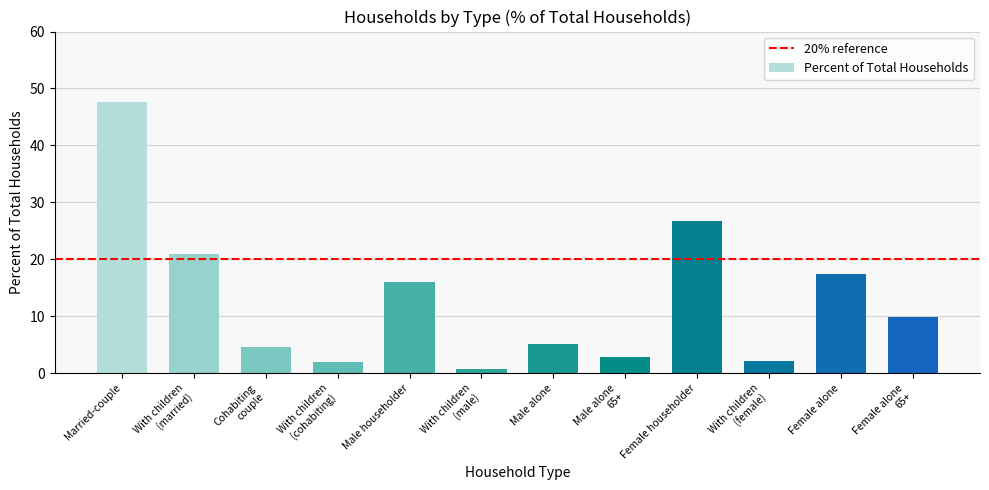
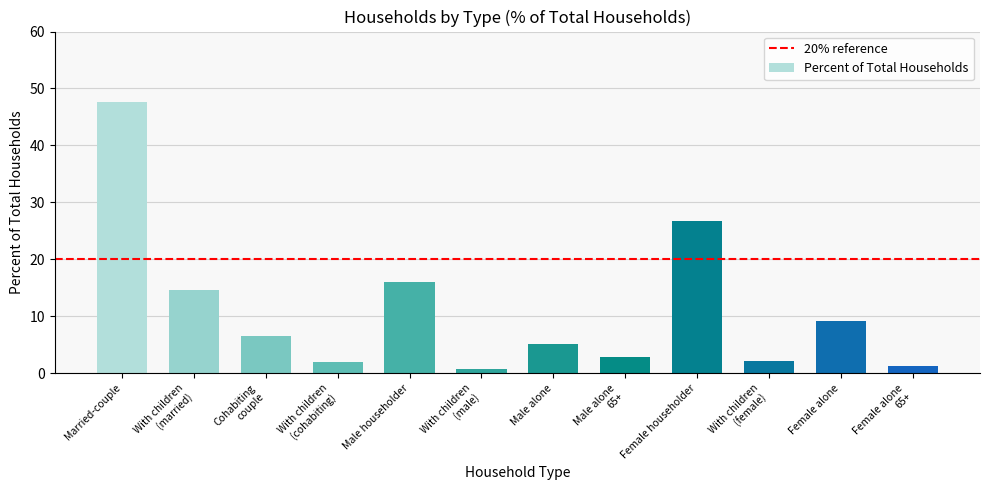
With children (married): 21 -> 15
Cohabiting couple: 5 -> 7
Female alone: 17 -> 9
Female alone 65+: 10 -> 1
